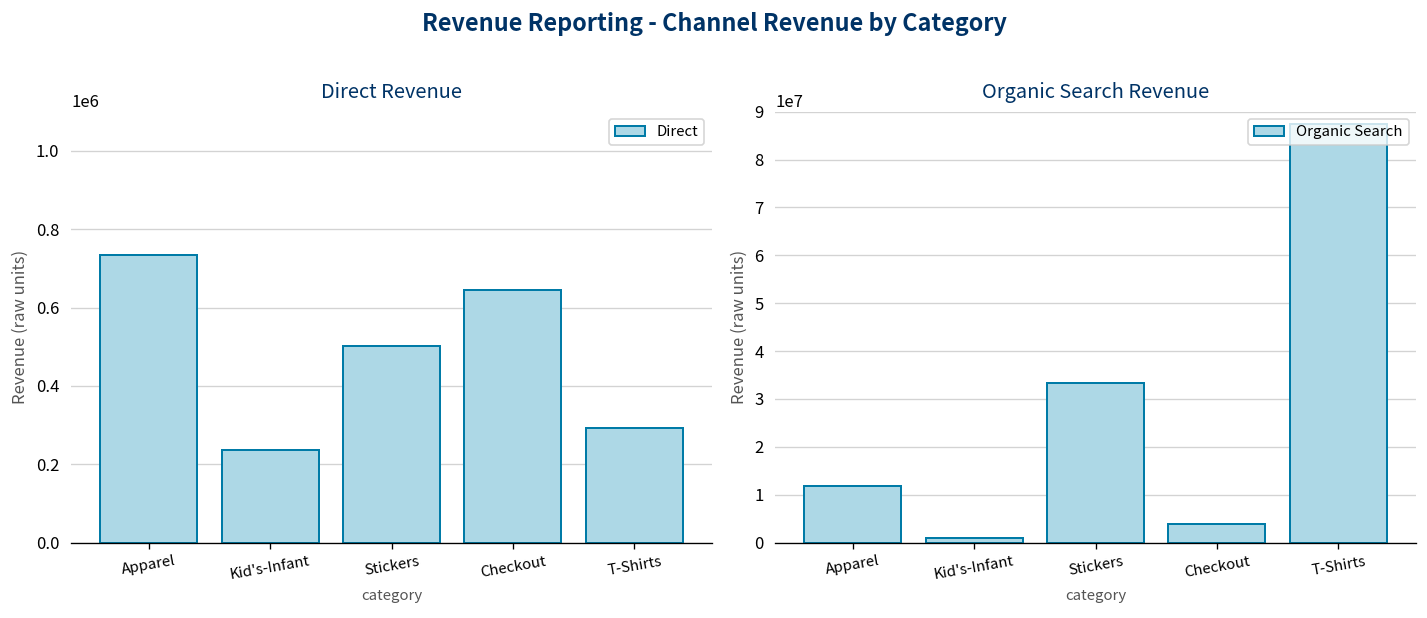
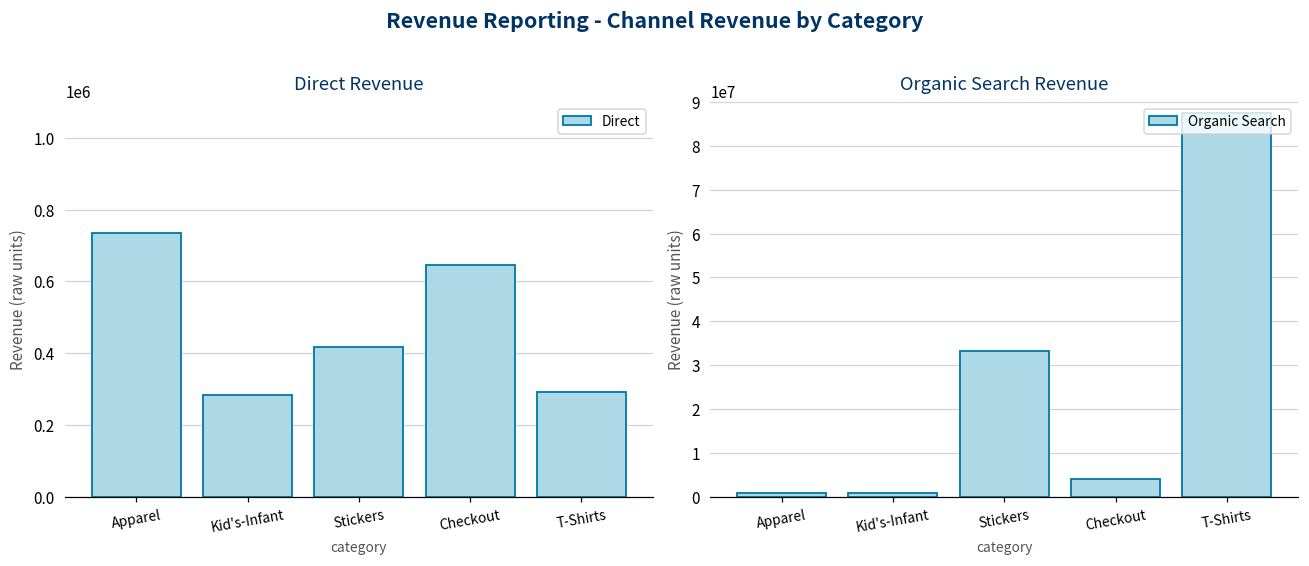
Direct Revenue, Kid's-Infant: 240000 -> 280000
Direct Revenue, Stickers: 500000 -> 420000
Organic Search Revenue, Apparel: 12000000 -> 1000000
